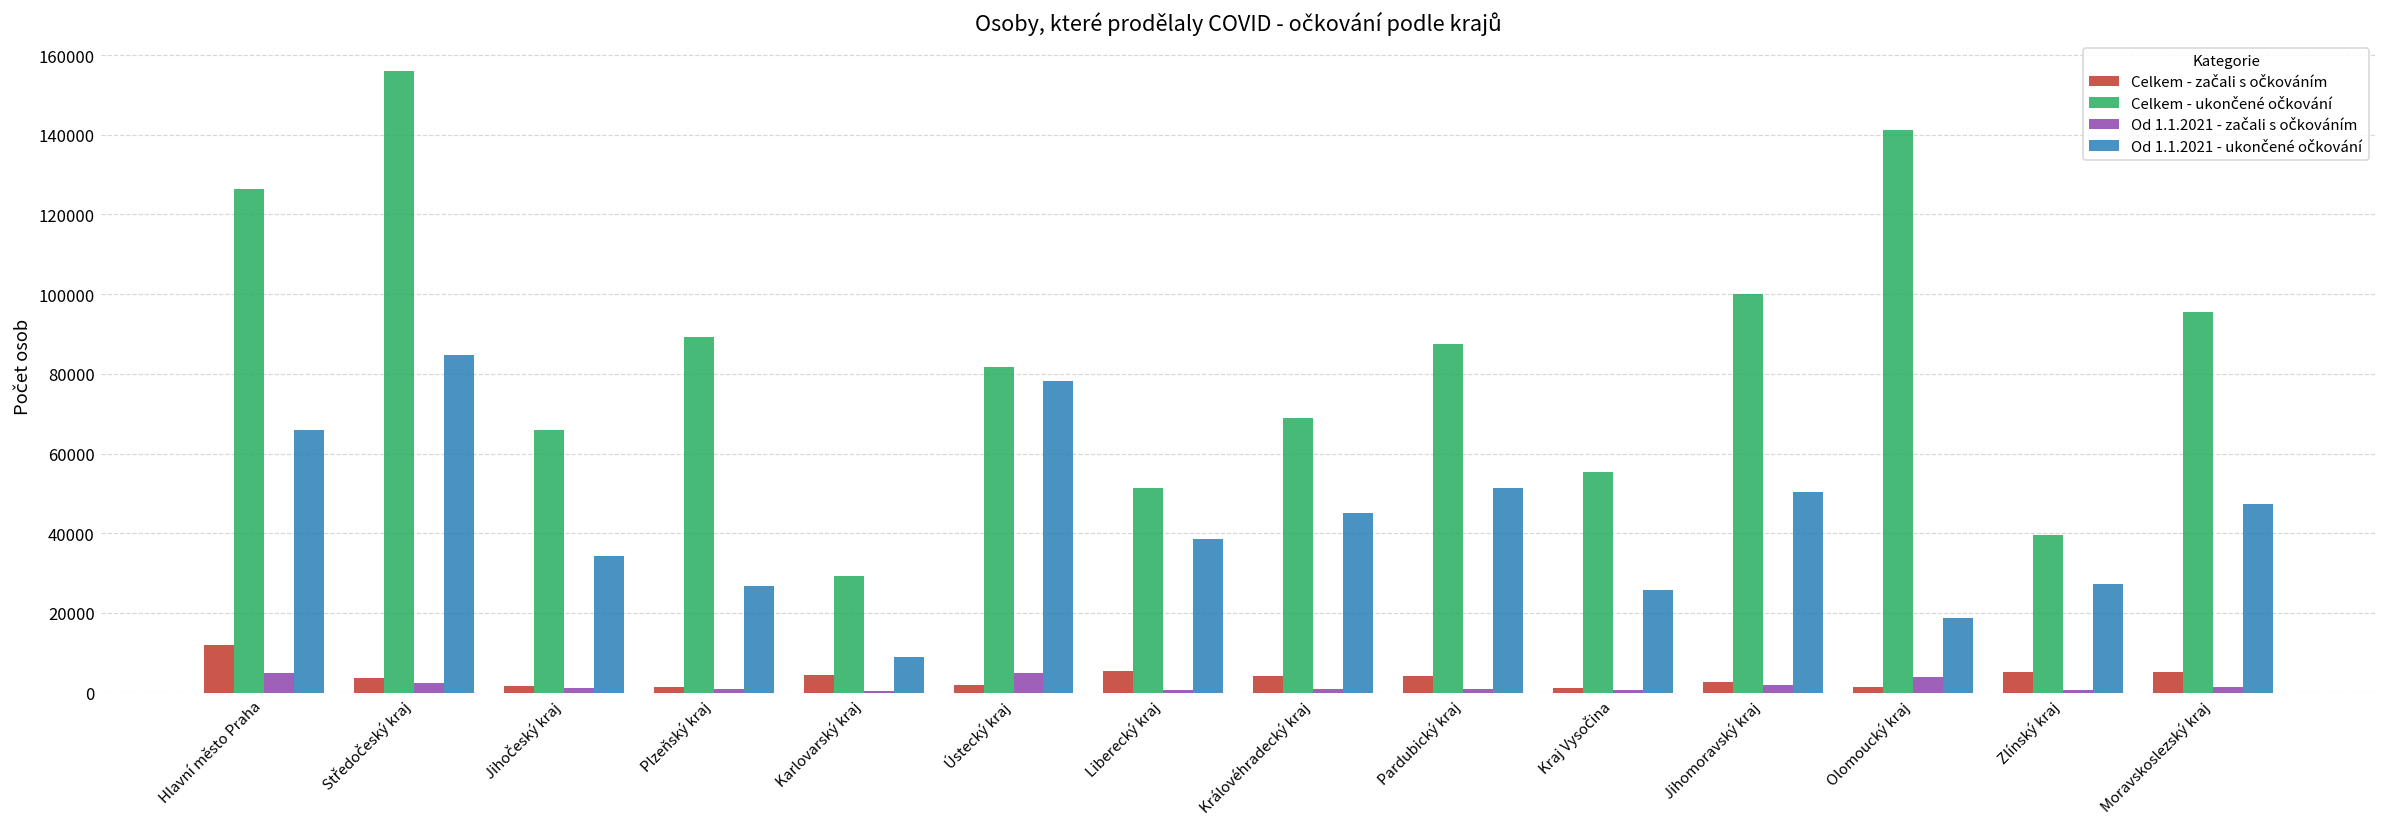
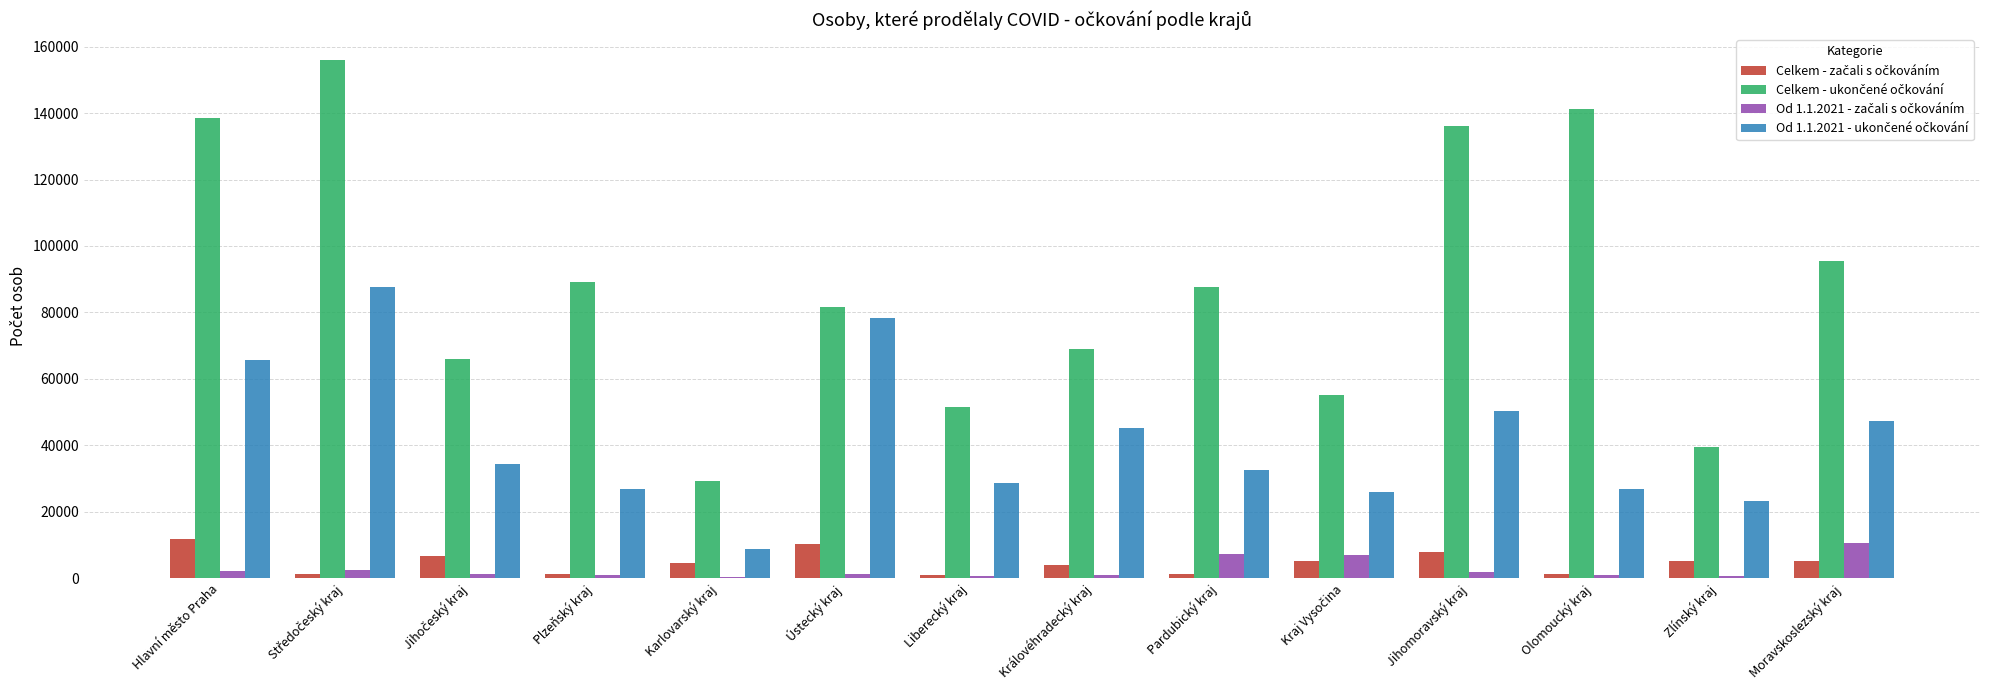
Celkem - ukončené očkování, Hlavní město Praha: 127000 -> 139000
Od 1.1.2021 - začali s očkováním, Hlavní město Praha: 5000 -> 2000
Celkem - začali s očkováním, Středočeský kraj: 4000 -> 1000
Od 1.1.2021 - ukončené očkování, Středočeský kraj: 85000 -> 88000
Celkem - začali s očkováním, Jihočeský kraj: 2000 -> 7000
Celkem - začali s očkováním, Ústecký kraj: 2000 -> 10000
Od 1.1.2021 - začali s očkováním, Ústecký kraj: 5000 -> 1000
Celkem - začali s očkováním, Liberecký kraj: 5000 -> 1000
Od 1.1.2021 - ukončené očkování, Liberecký kraj: 39000 -> 29000
Celkem - začali s očkováním, Pardubický kraj: 4000 -> 1000
Od 1.1.2021 - začali s očkováním, Pardubický kraj: 1000 -> 7000
Od 1.1.2021 - ukončené očkování, Pardubický kraj: 51000 -> 33000
Celkem - začali s očkováním, Kraj Vysočina: 1000 -> 5000
Od 1.1.2021 - začali s očkováním, Kraj Vysočina: 1000 -> 7000
Celkem - začali s očkováním, Jihomoravský kraj: 3000 -> 8000
Celkem - ukončené očkování, Jihomoravský kraj: 100000 -> 136000
Od 1.1.2021 - začali s očkováním, Olomoucký kraj: 4000 -> 1000
Od 1.1.2021 - ukončené očkování, Olomoucký kraj: 19000 -> 27000
Od 1.1.2021 - ukončené očkování, Zlínský kraj: 27000 -> 23000
Od 1.1.2021 - začali s očkováním, Moravskoslezský kraj: 1000 -> 11000
